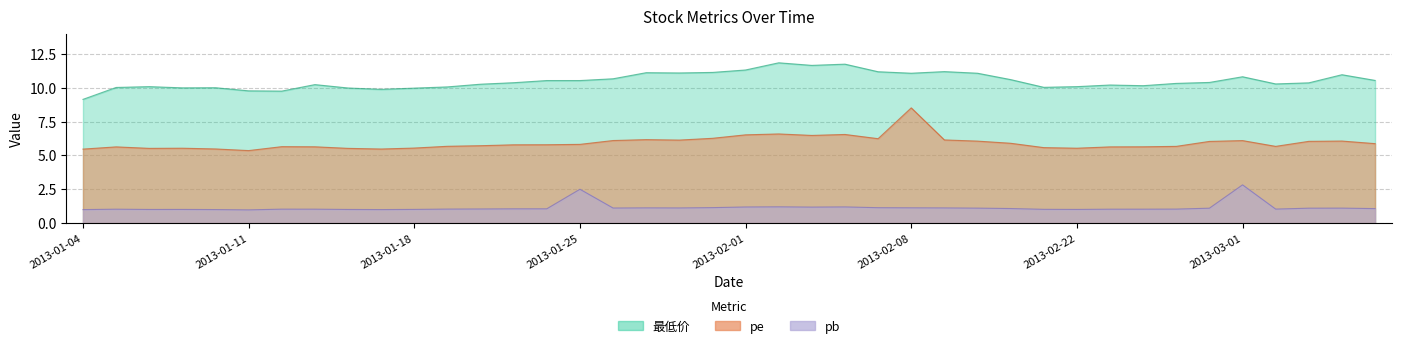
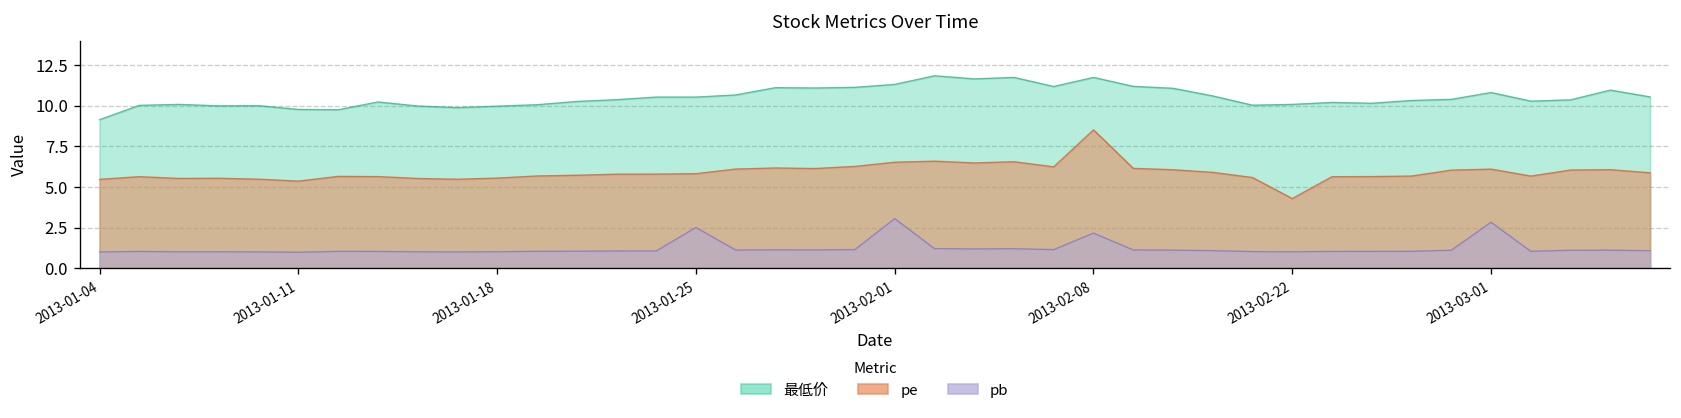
pb, 2013-02-01: 1.2 -> 3.1
最低价, 2013-02-08: 11.1 -> 11.7
pb, 2013-02-08: 1.1 -> 2.2
pe, 2013-02-22: 5.5 -> 4.3
